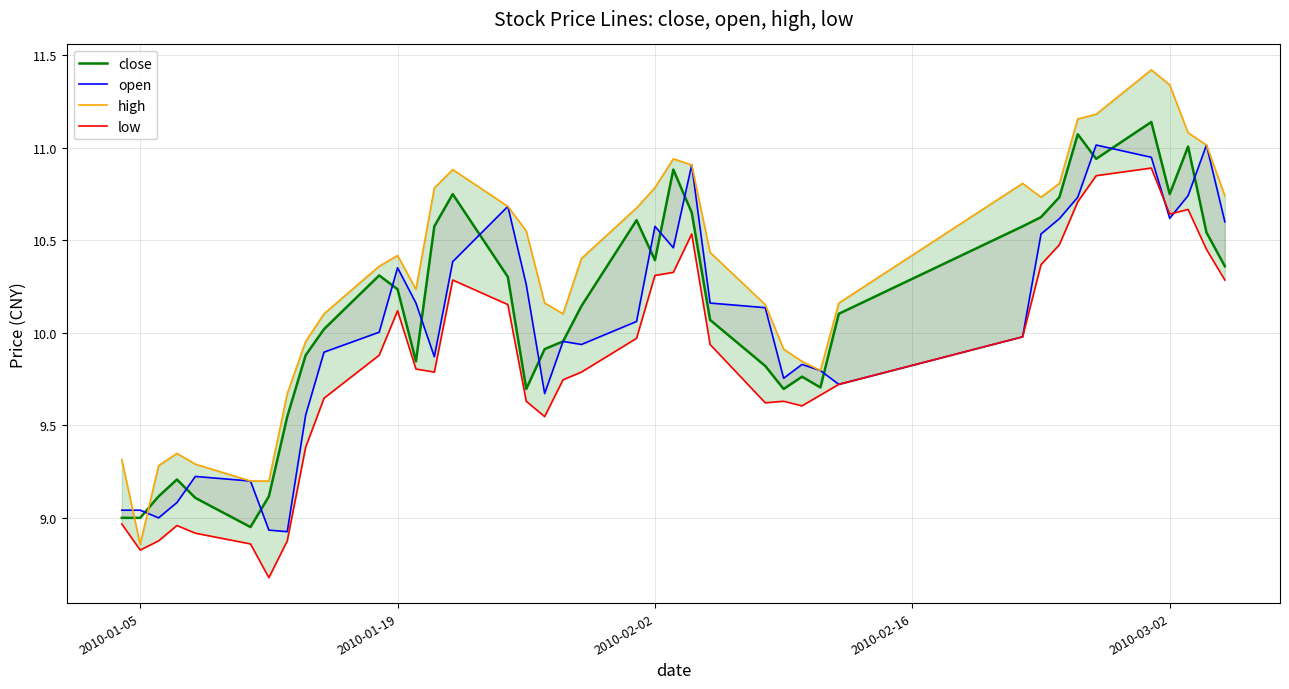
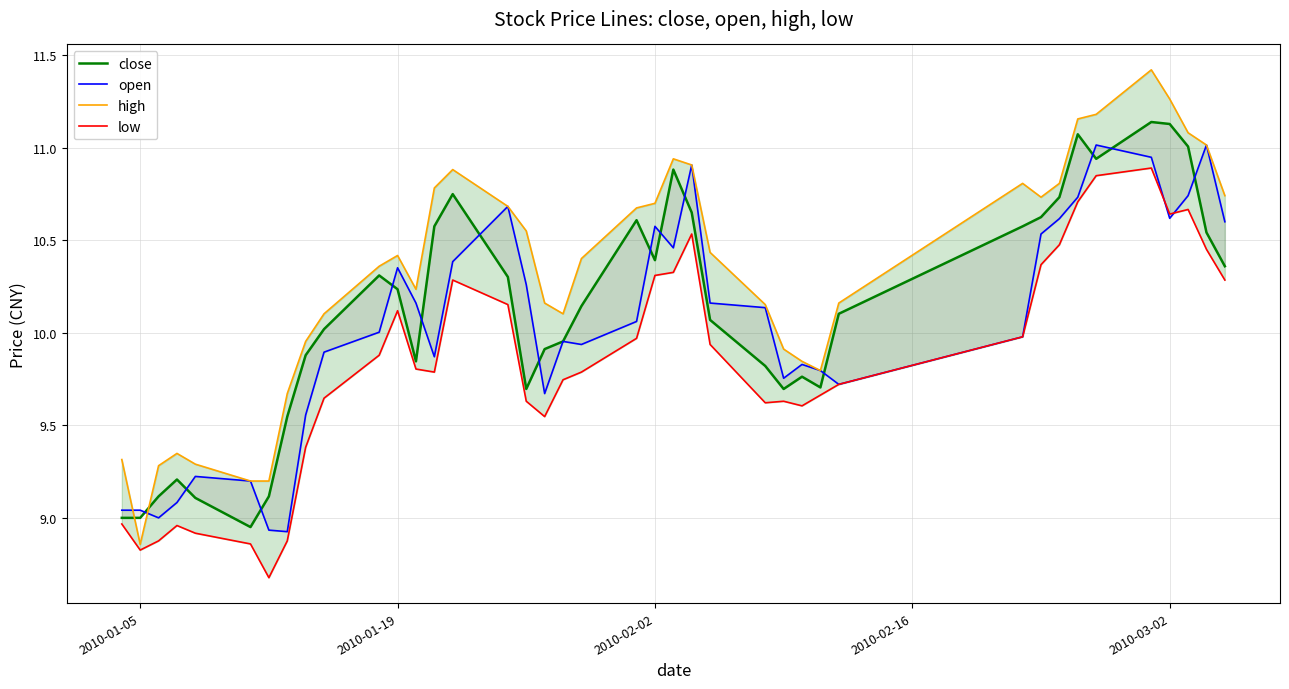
high, 2010-02-02: 10.79 -> 10.70
close, 2010-03-02: 10.75 -> 11.13
high, 2010-03-02: 11.34 -> 11.26
